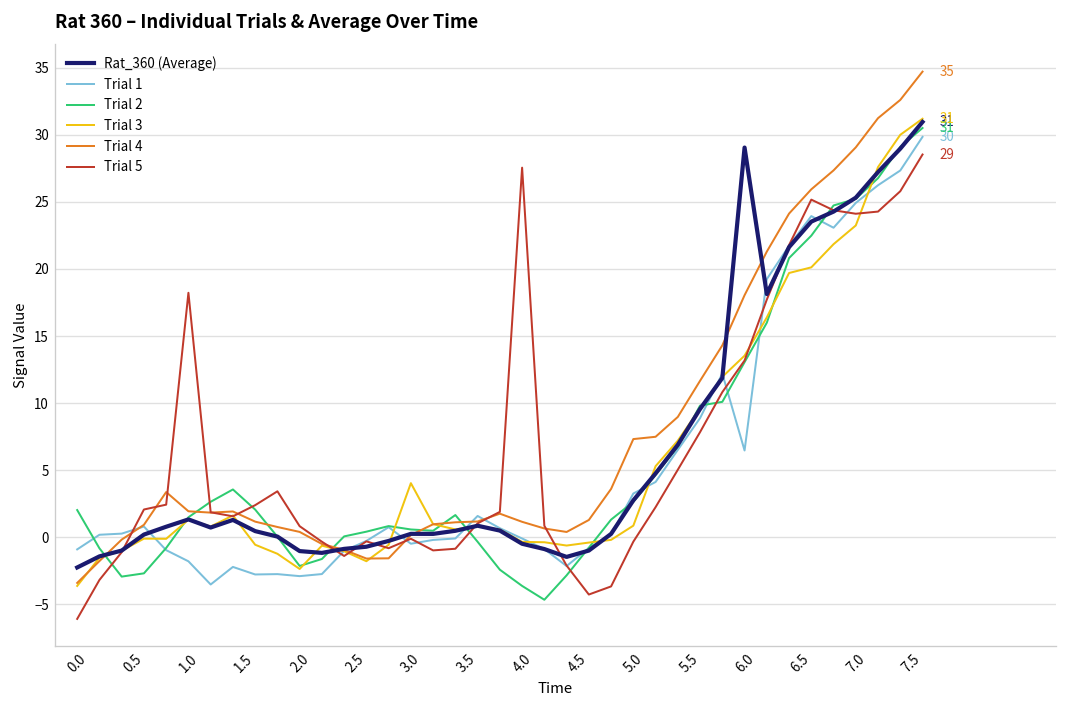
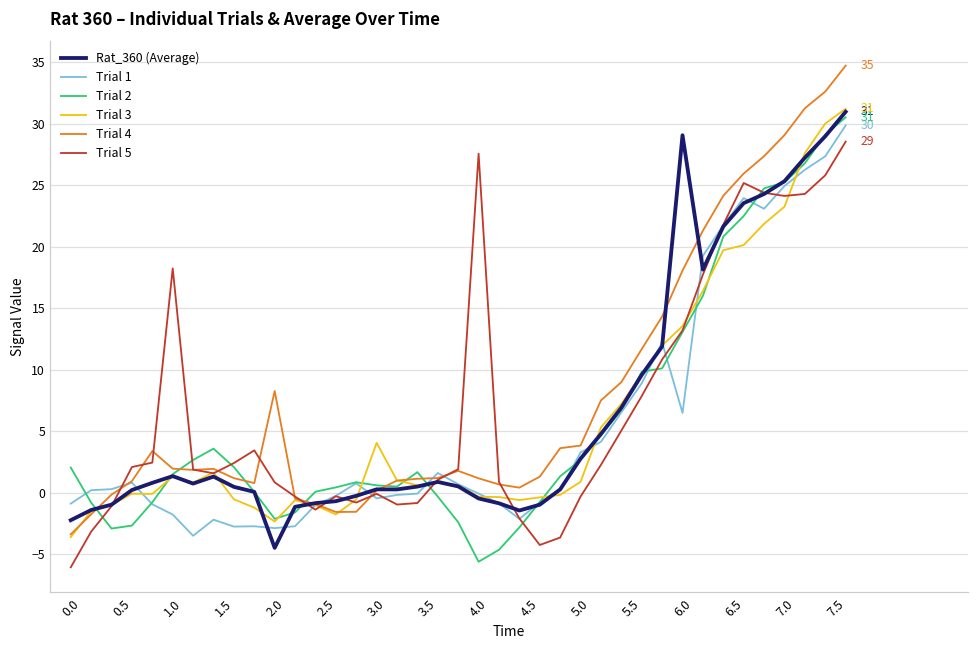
Rat_360 (Average), 2.0: -1.0 -> -4.5
Trial 4, 2.0: 0.4 -> 8.3
Trial 2, 4.0: -3.6 -> -5.6
Trial 4, 5.0: 7.3 -> 3.8
